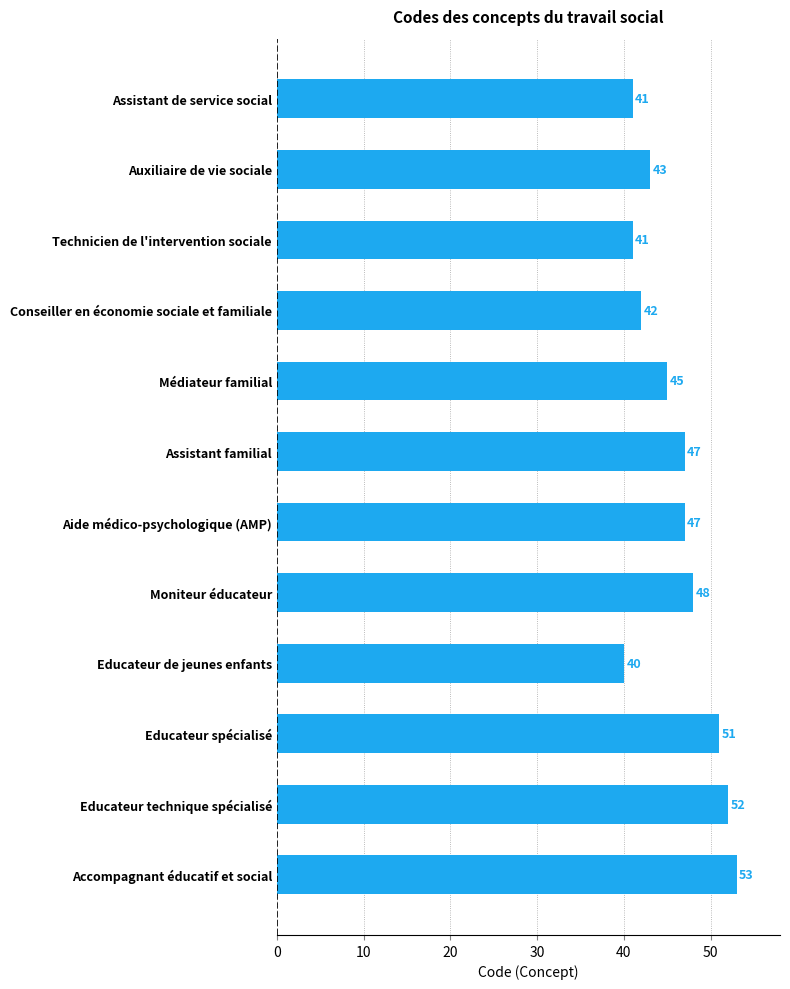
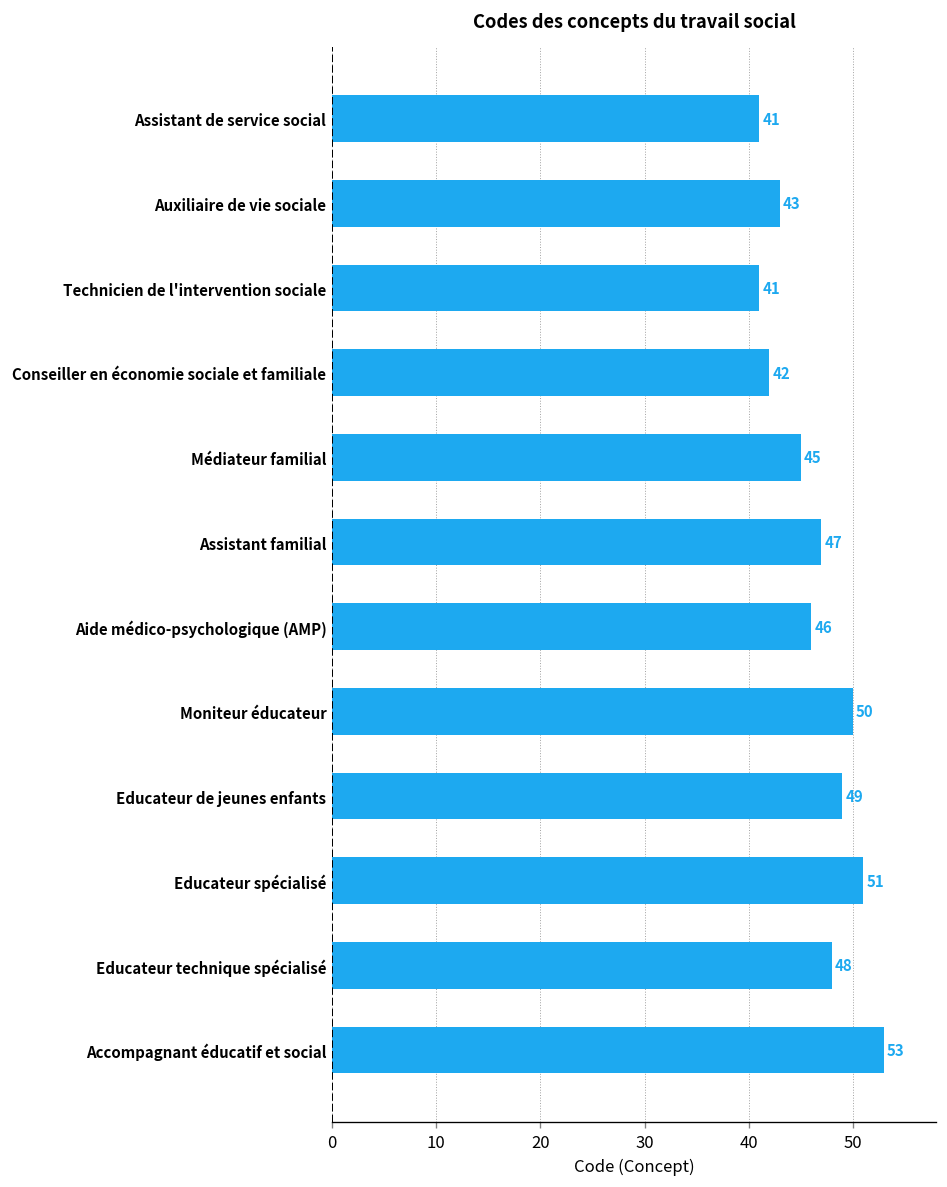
Aide médico-psychologique (AMP): 47 -> 46
Moniteur éducateur: 48 -> 50
Educateur de jeunes enfants: 40 -> 49
Educateur technique spécialisé: 52 -> 48
